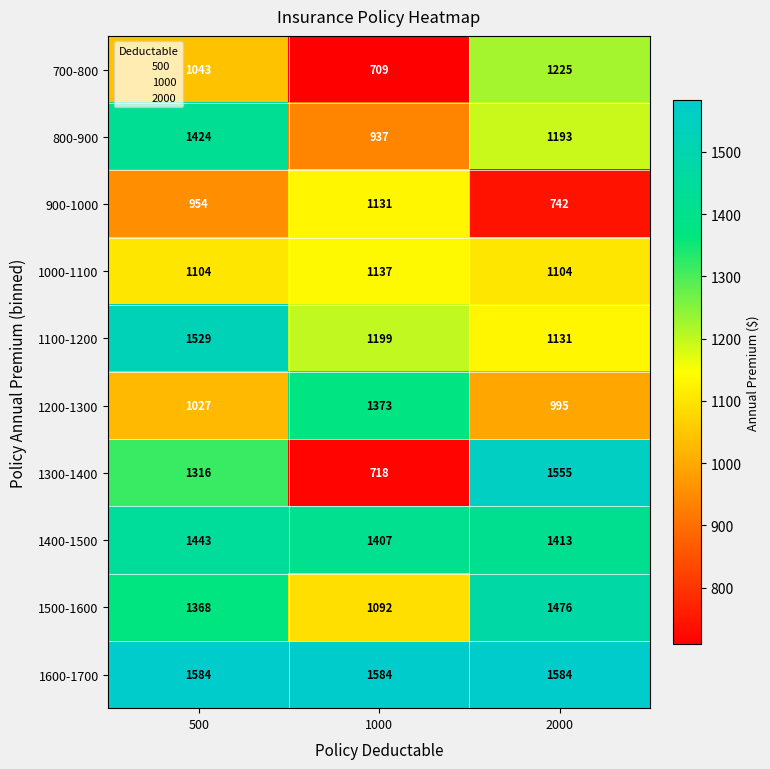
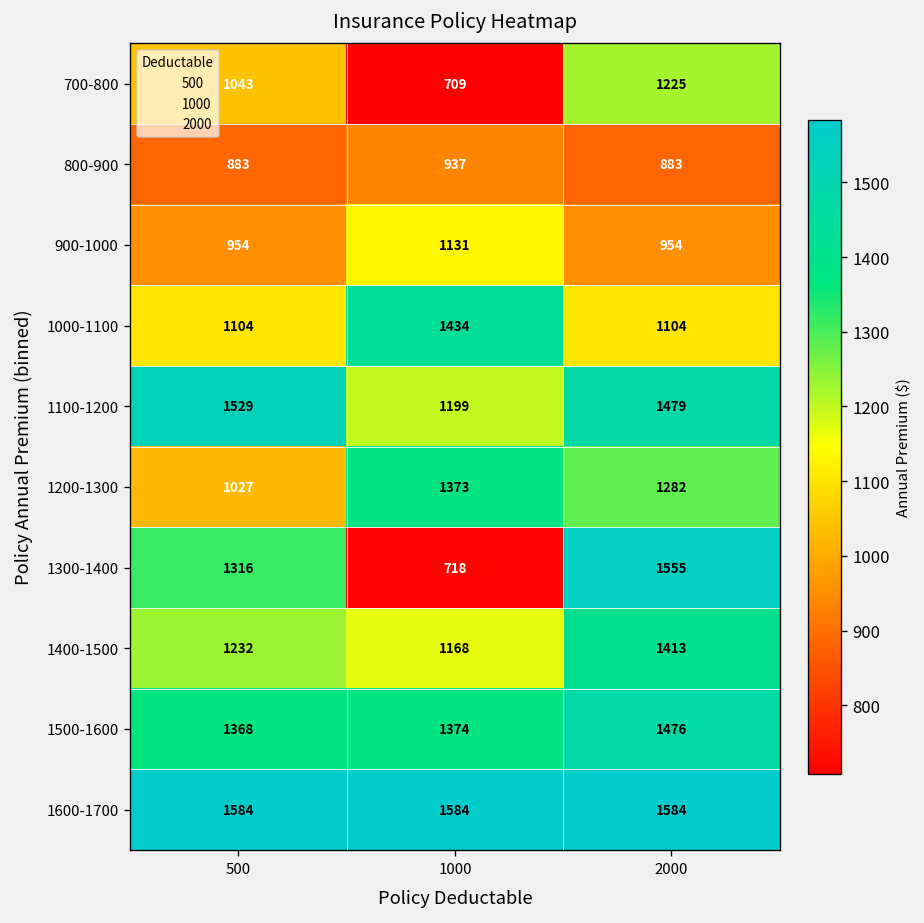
800-900, 500: 1424 -> 883
800-900, 2000: 1193 -> 883
900-1000, 2000: 742 -> 954
1000-1100, 1000: 1137 -> 1434
1100-1200, 2000: 1131 -> 1479
1200-1300, 2000: 995 -> 1282
1400-1500, 500: 1443 -> 1232
1400-1500, 1000: 1407 -> 1168
1500-1600, 1000: 1092 -> 1374
